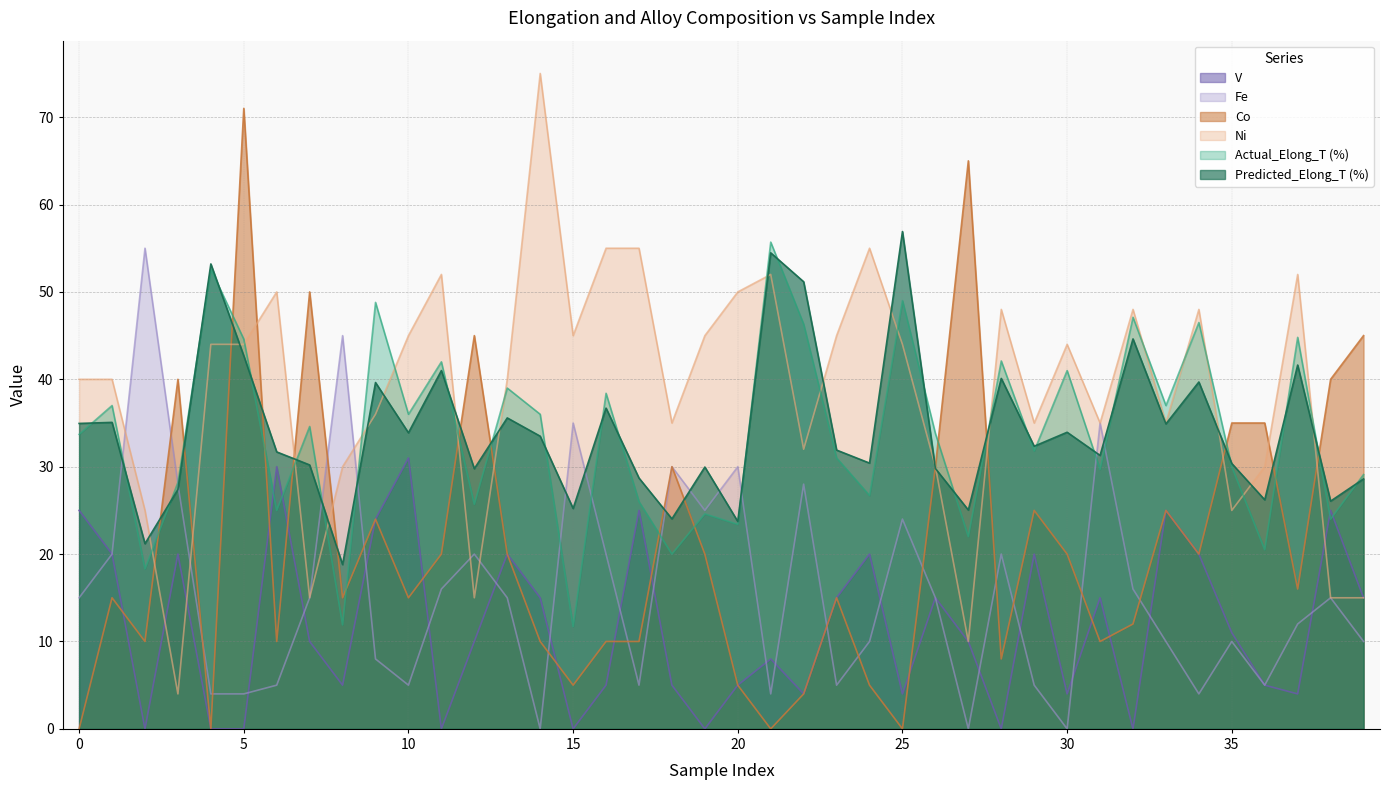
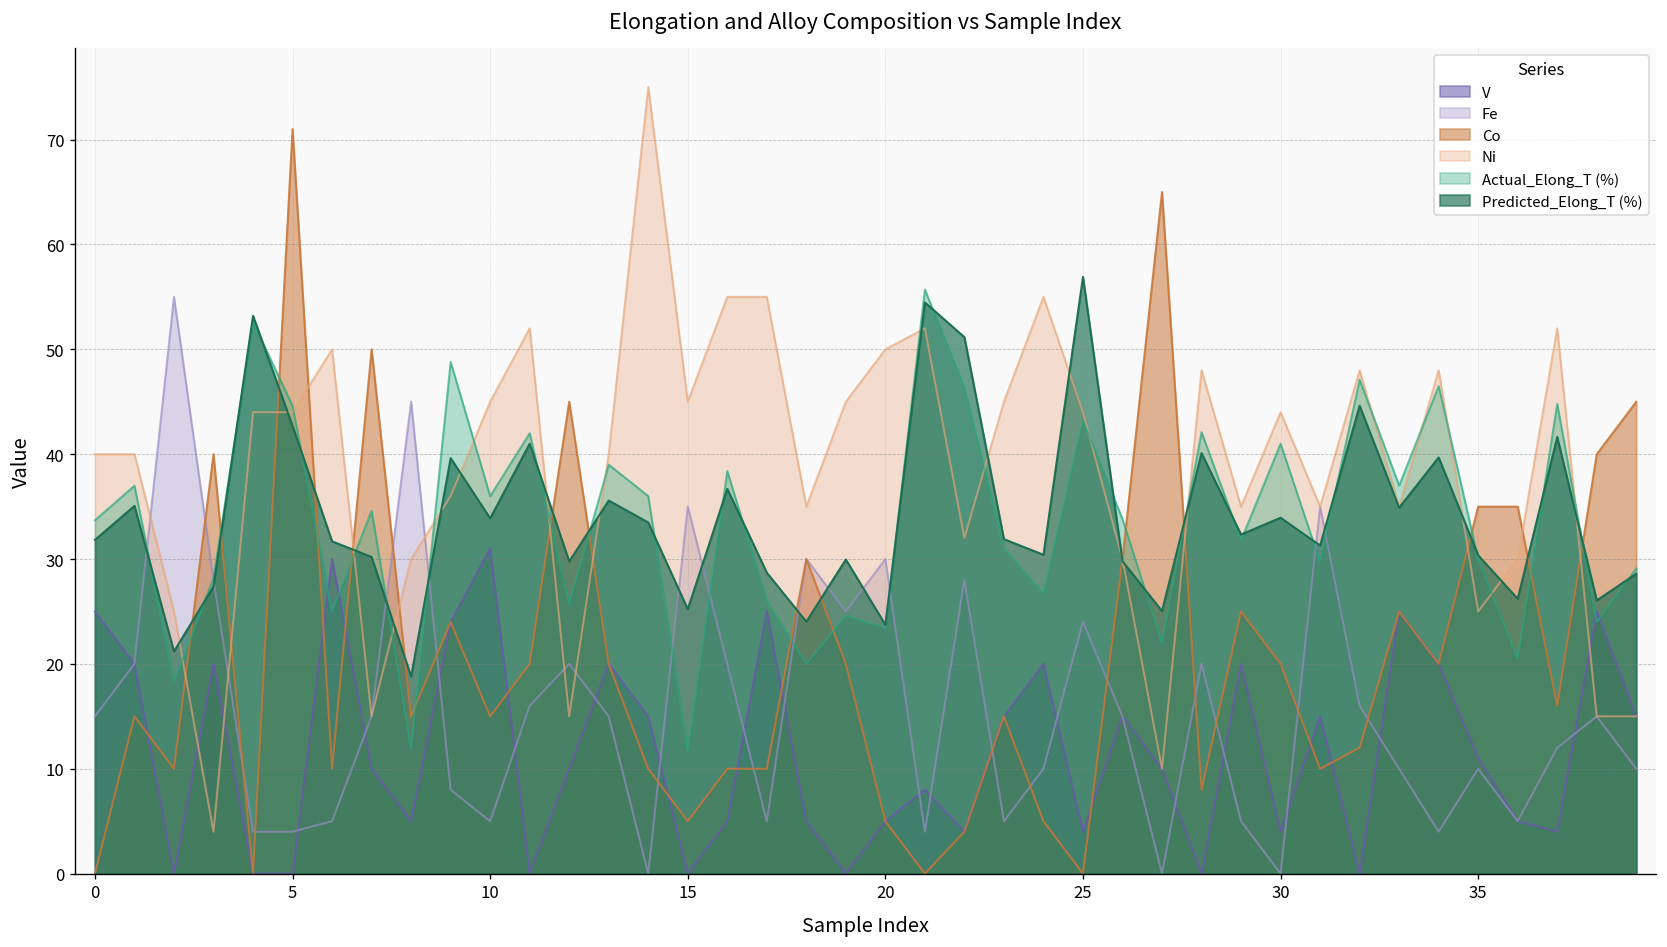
Predicted_Elong_T (%), 0: 35 -> 32
Actual_Elong_T (%), 25: 49 -> 43
